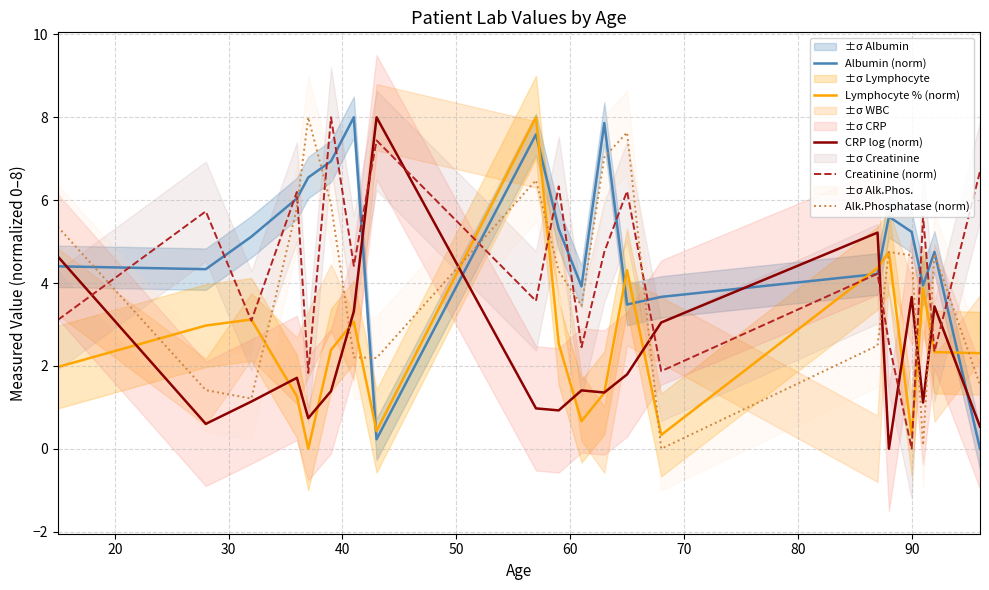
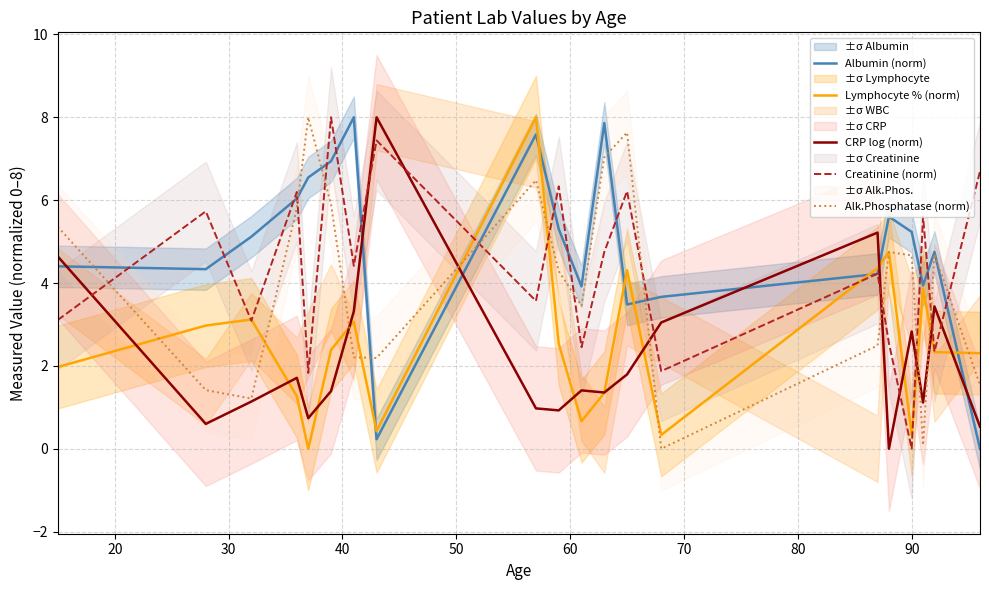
CRP log (norm), 90: 3.7 -> 2.8
